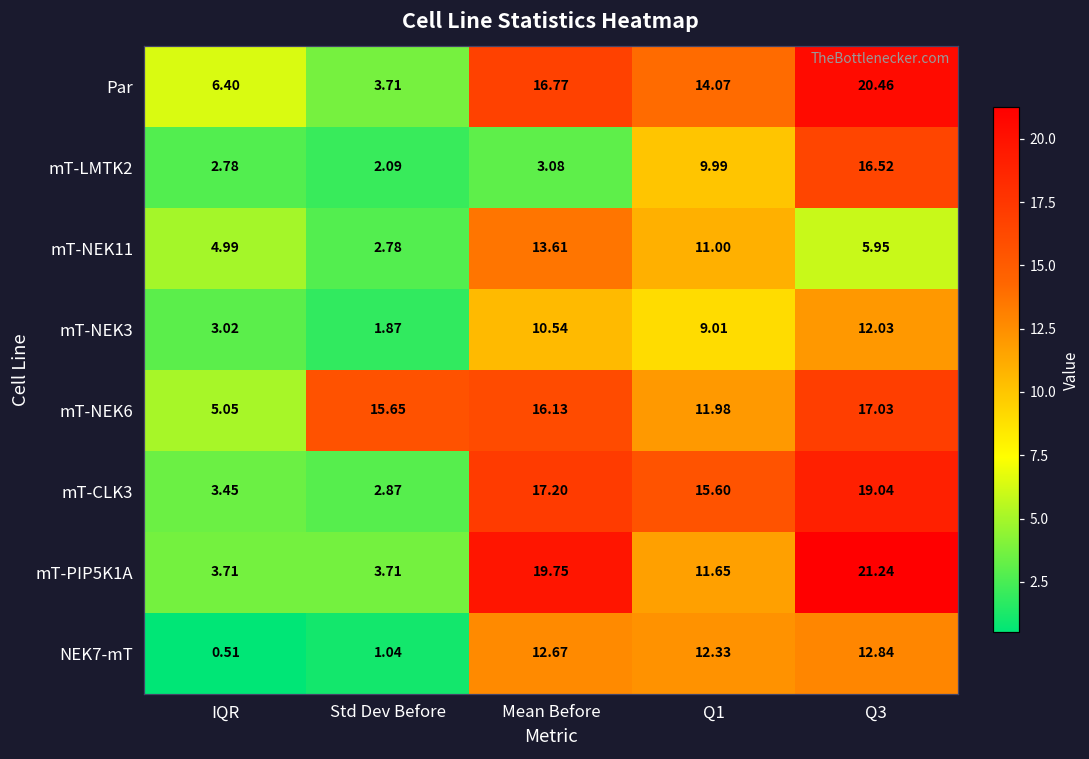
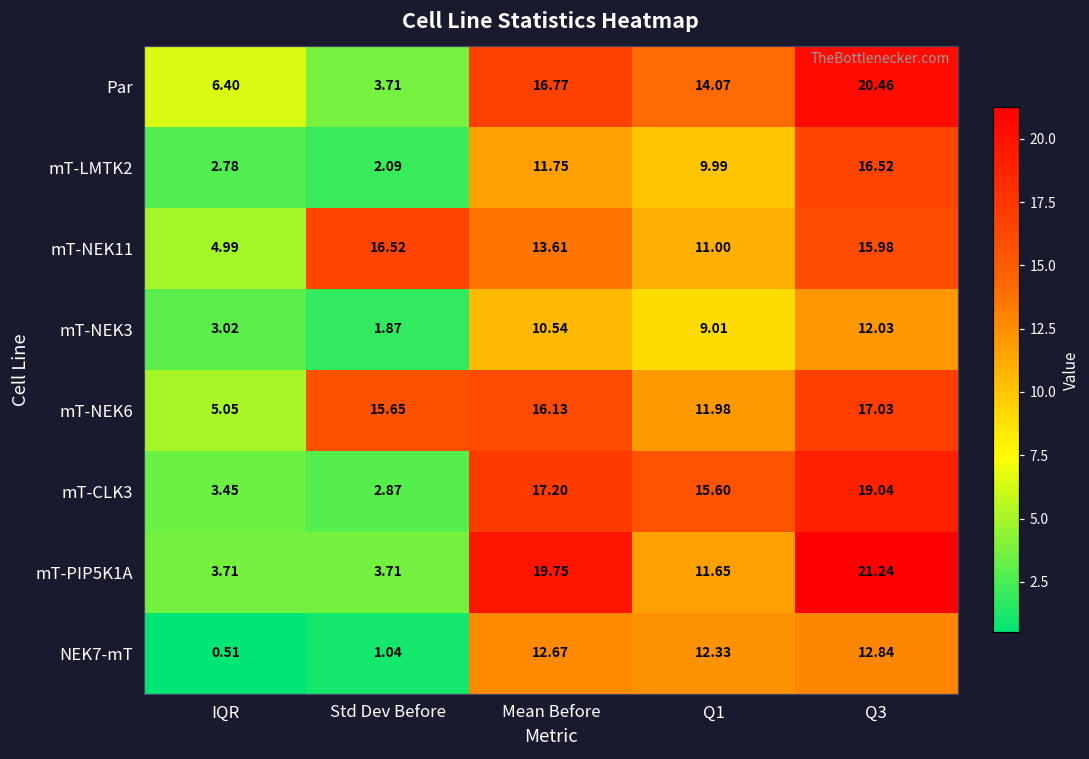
mT-LMTK2, Mean Before: 3.08 -> 11.75
mT-NEK11, Std Dev Before: 2.78 -> 16.52
mT-NEK11, Q3: 5.95 -> 15.98
